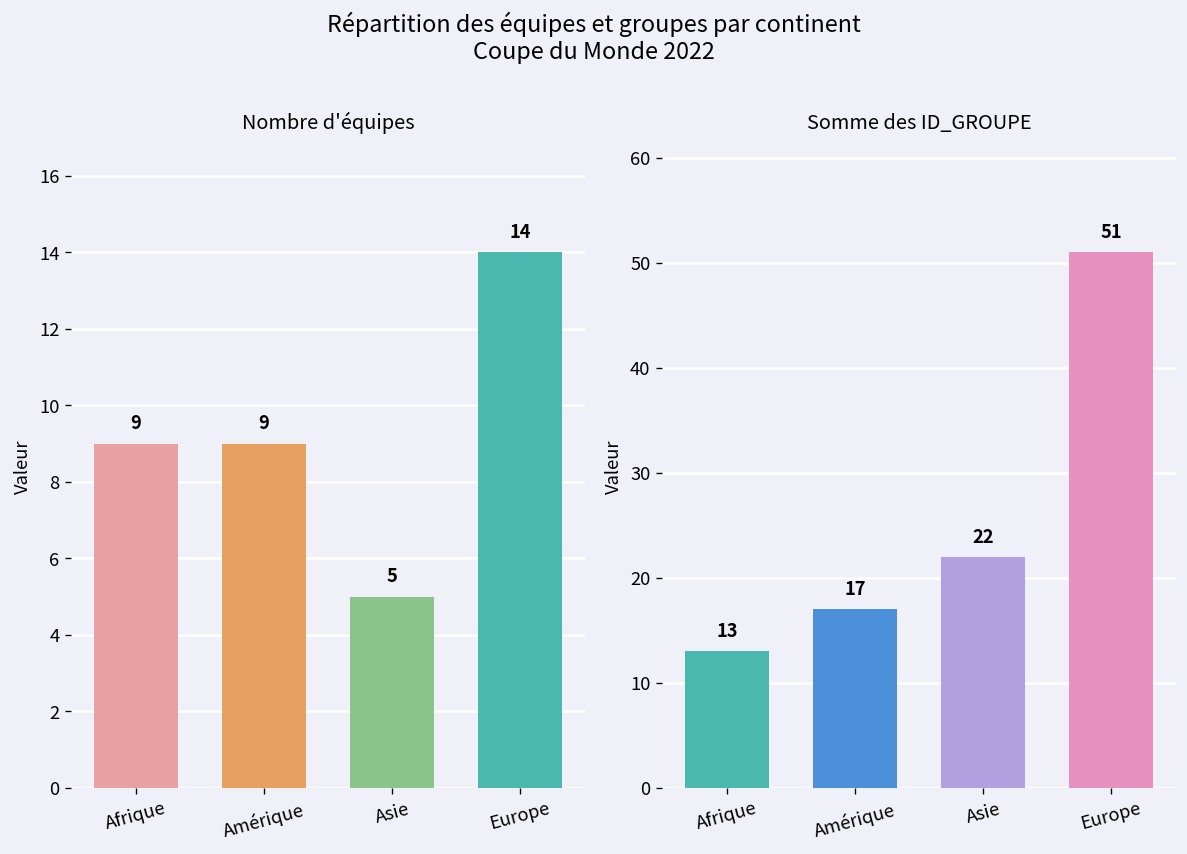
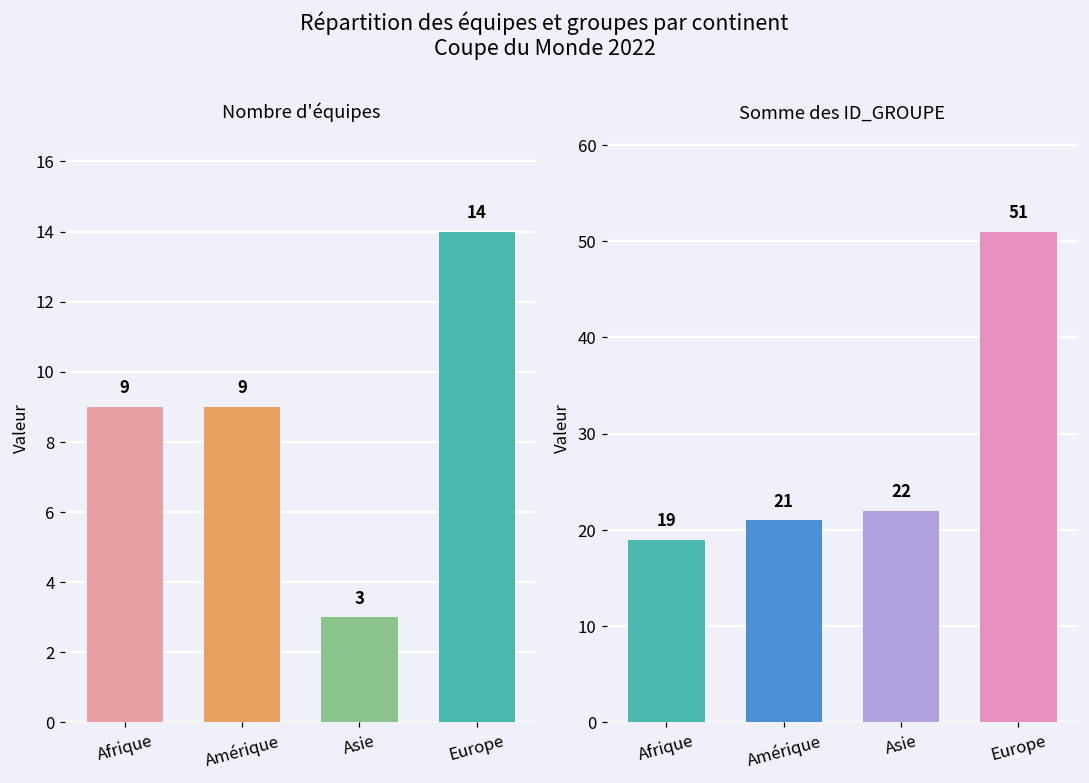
Nombre d'équipes, Asie: 5 -> 3
Somme des ID_GROUPE, Afrique: 13 -> 19
Somme des ID_GROUPE, Amérique: 17 -> 21
